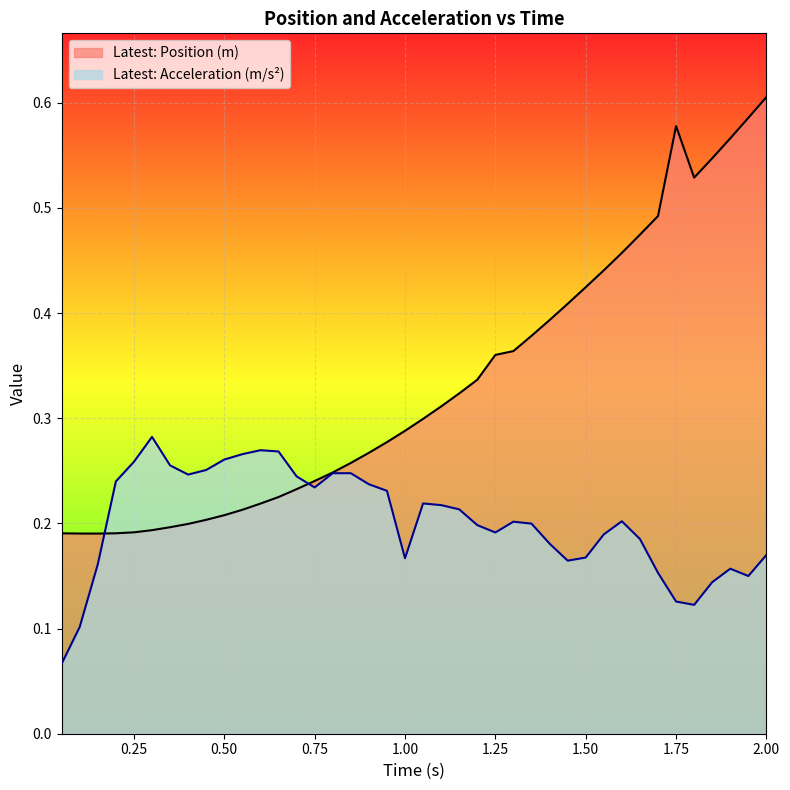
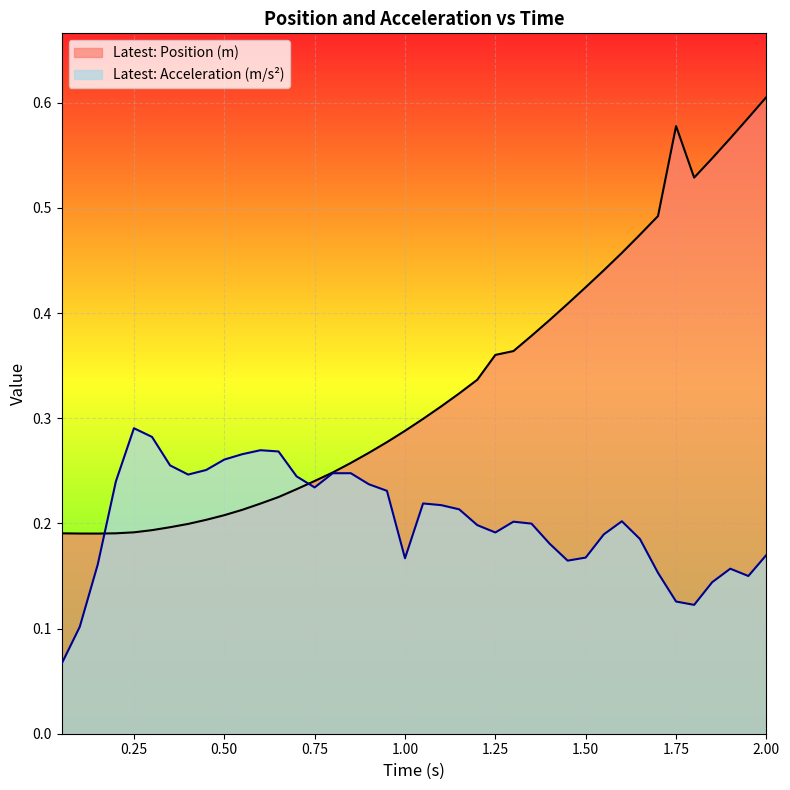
Latest: Acceleration (m/s²), 0.25: 0.259 -> 0.291
